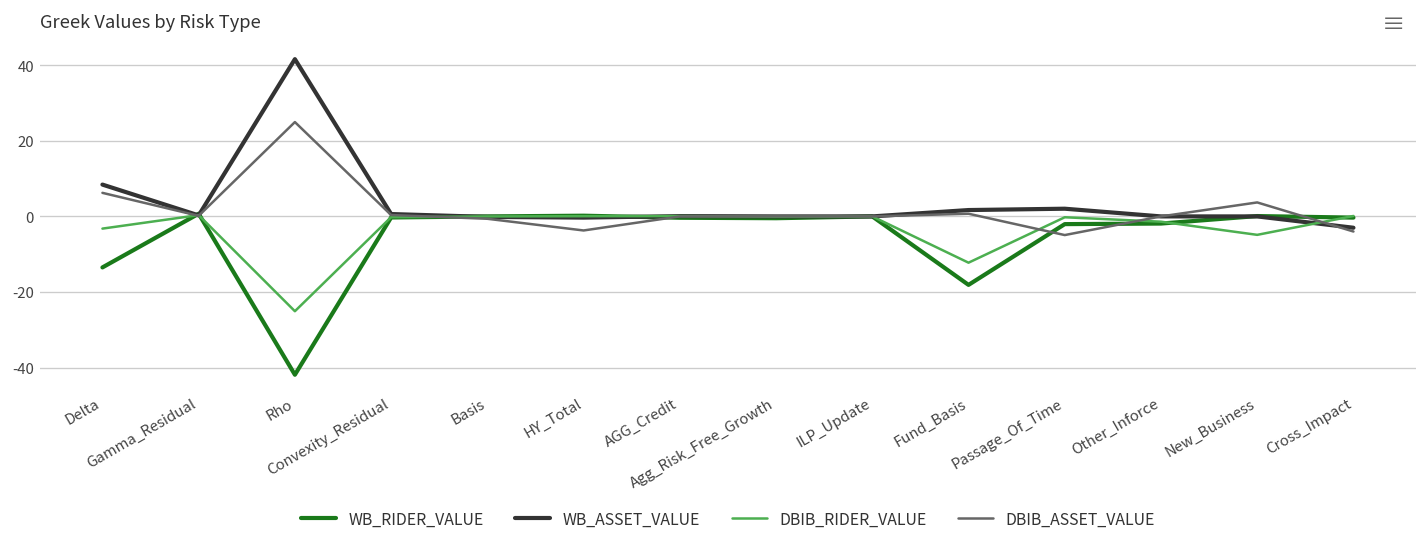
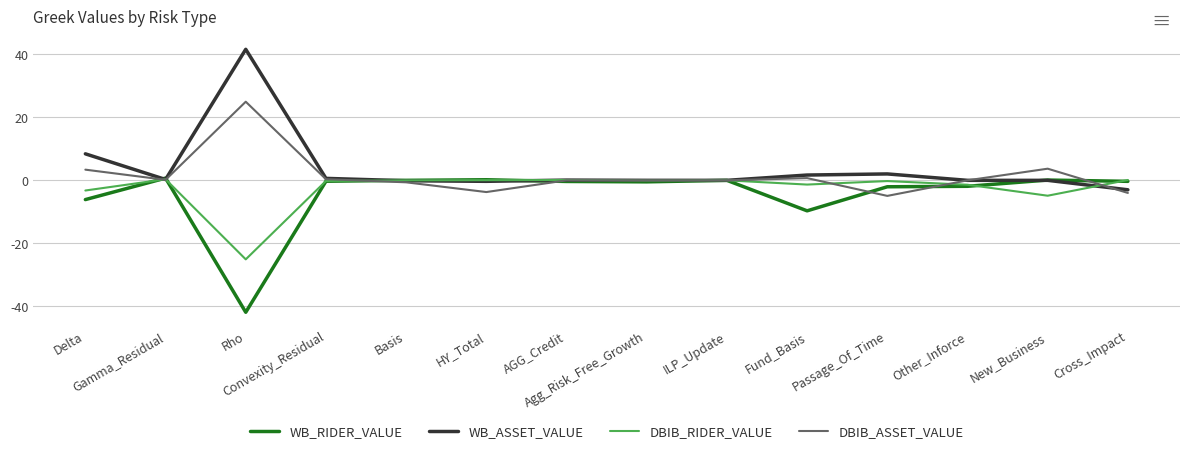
WB_RIDER_VALUE, Delta: -14 -> -6
DBIB_ASSET_VALUE, Delta: 6 -> 3
WB_RIDER_VALUE, Fund_Basis: -18 -> -10
DBIB_RIDER_VALUE, Fund_Basis: -12 -> -1
